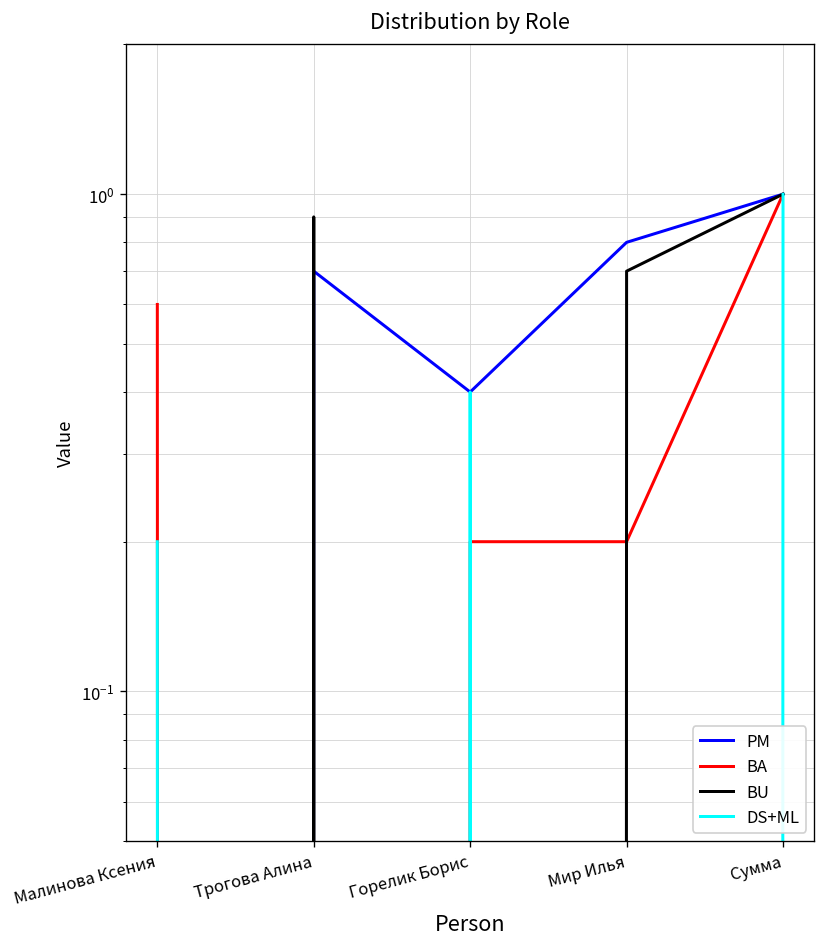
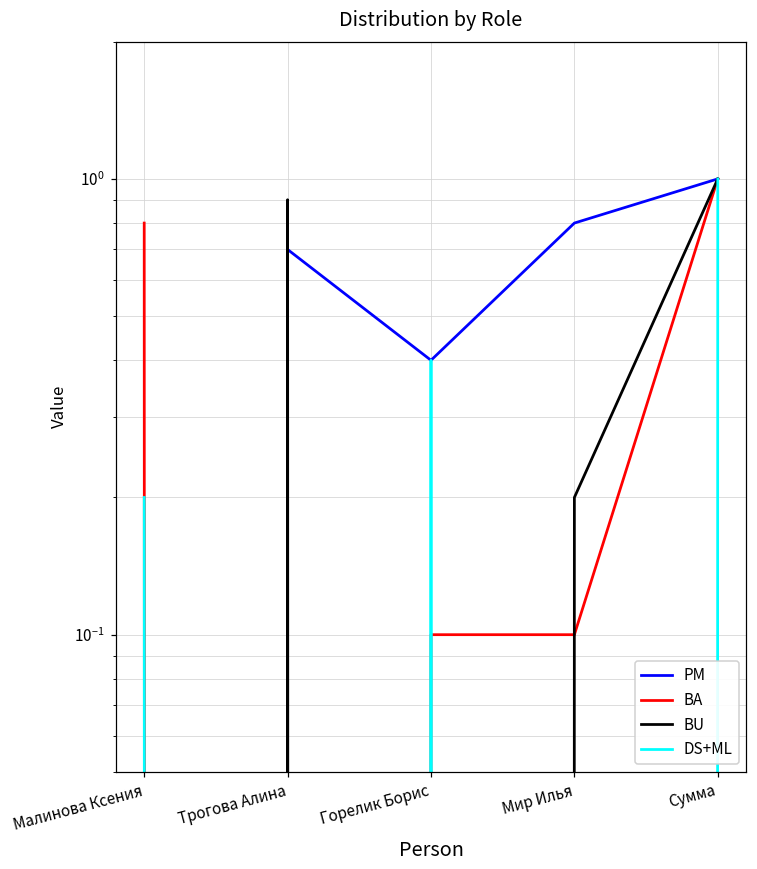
BA, Малинова Ксения: 0.6 -> 0.8
BA, Горелик Борис: 0.2 -> 0.1
BA, Мир Илья: 0.2 -> 0.1
BU, Мир Илья: 0.7 -> 0.2
